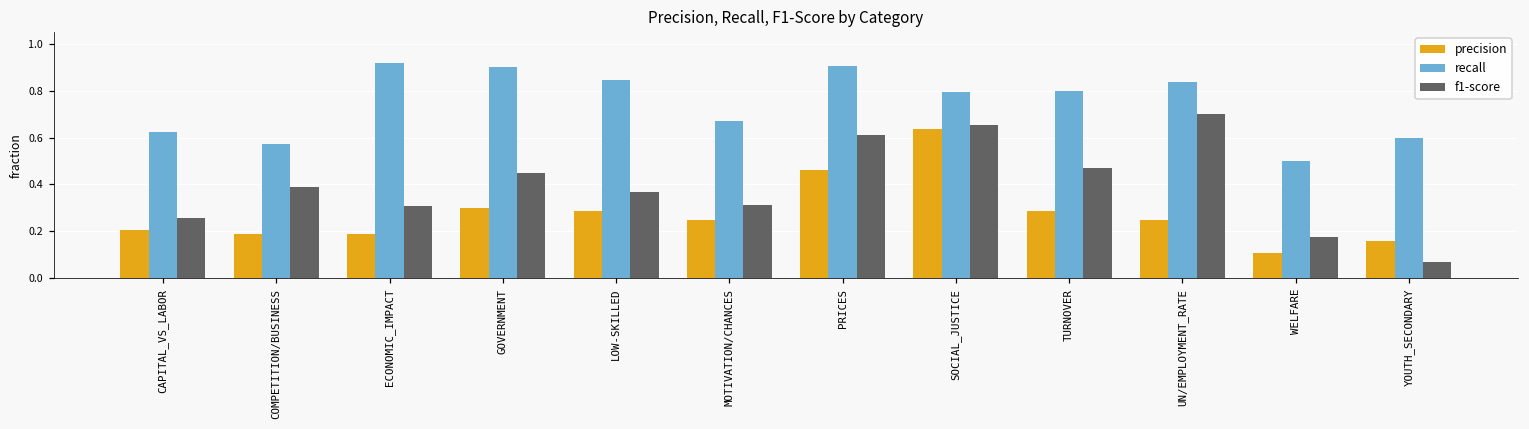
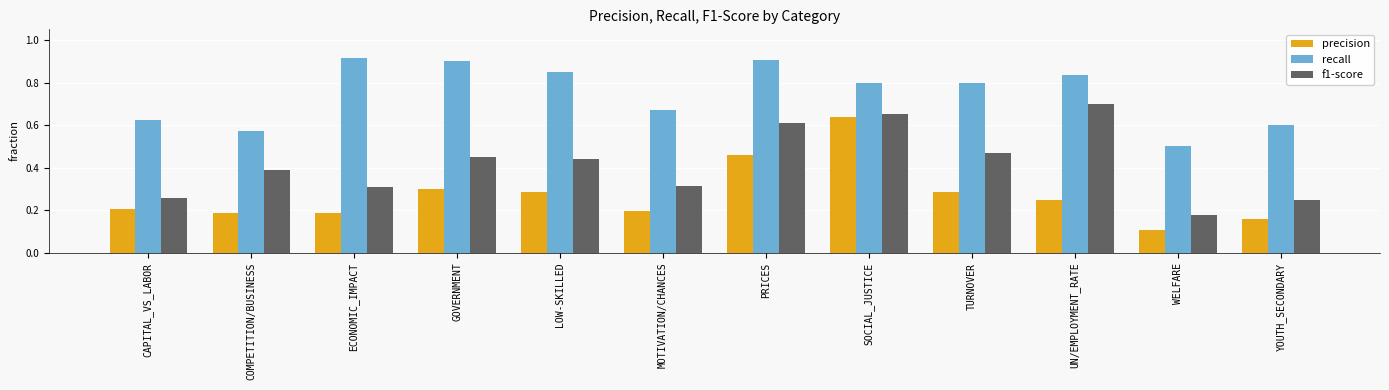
f1-score, LOW-SKILLED: 0.37 -> 0.44
precision, MOTIVATION/CHANCES: 0.25 -> 0.20
f1-score, YOUTH_SECONDARY: 0.07 -> 0.25
